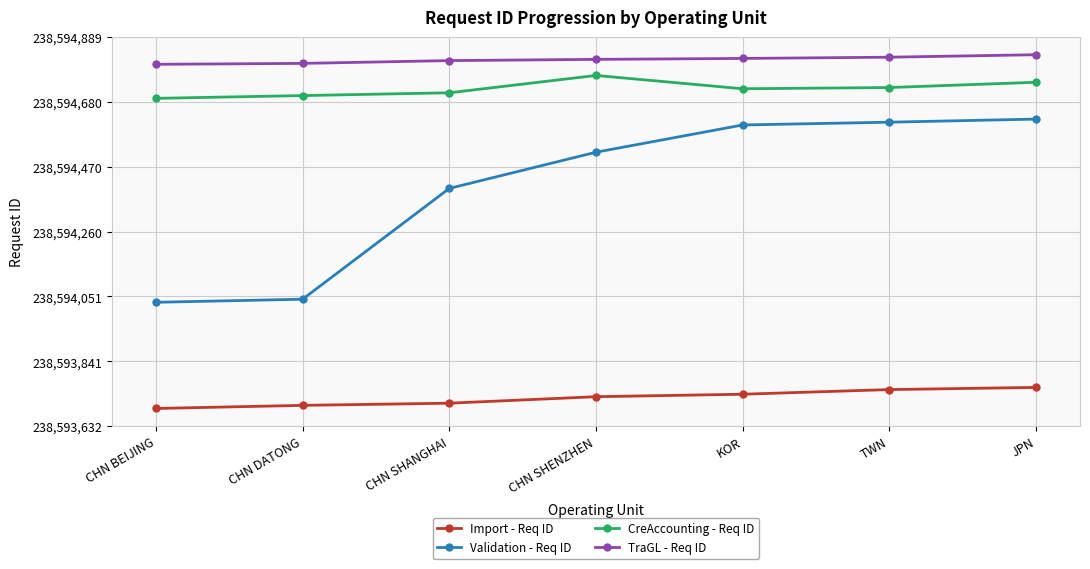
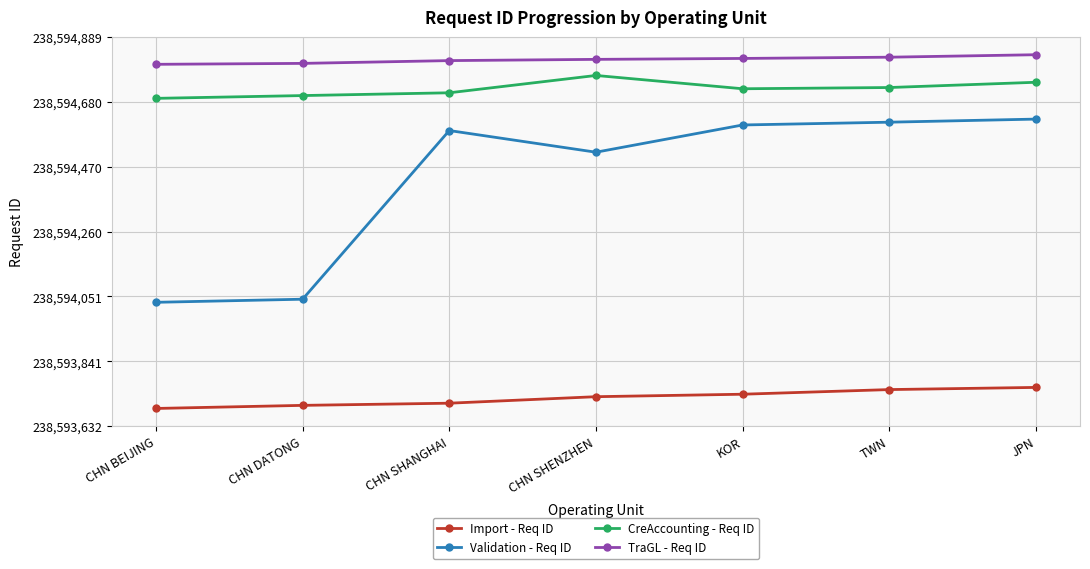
Validation - Req ID, CHN SHANGHAI: 238,594,400 -> 238,594,590
